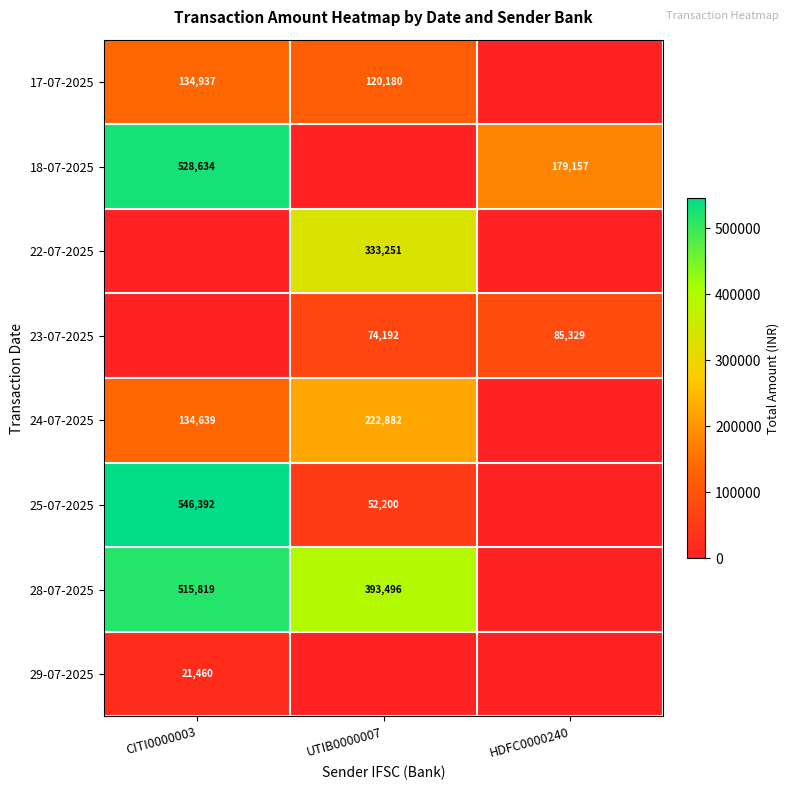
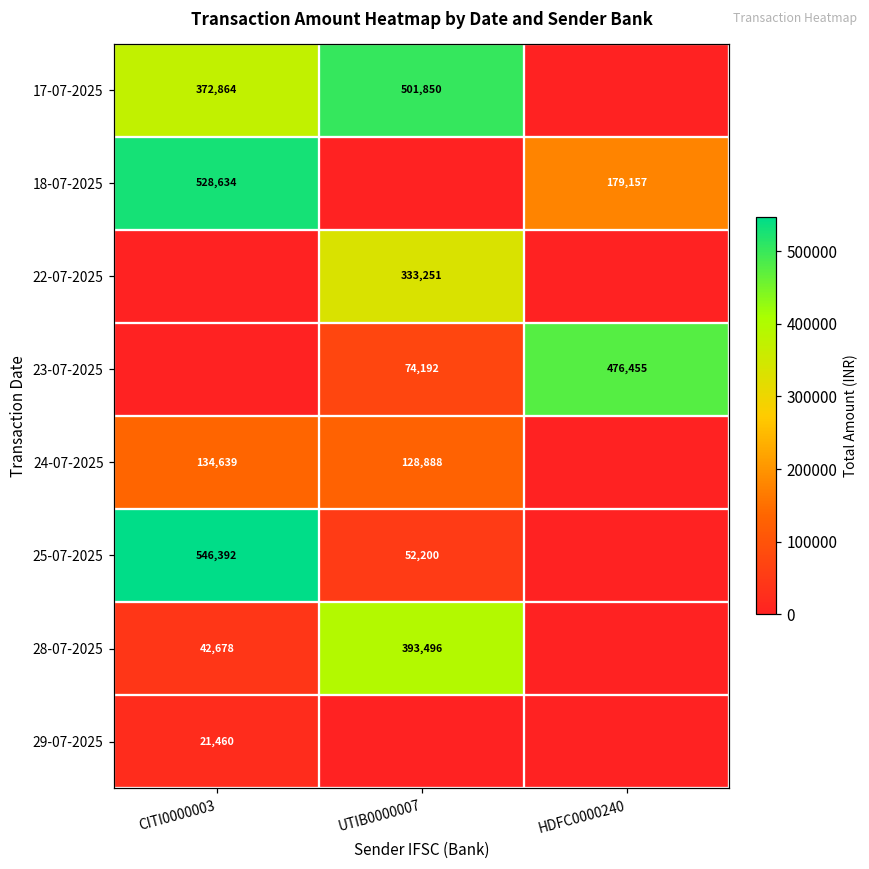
17-07-2025, CITI0000003: 134,937 -> 372,864
17-07-2025, UTIB0000007: 120,180 -> 501,850
23-07-2025, HDFC0000240: 85,329 -> 476,455
24-07-2025, UTIB0000007: 222,882 -> 128,888
28-07-2025, CITI0000003: 515,819 -> 42,678
